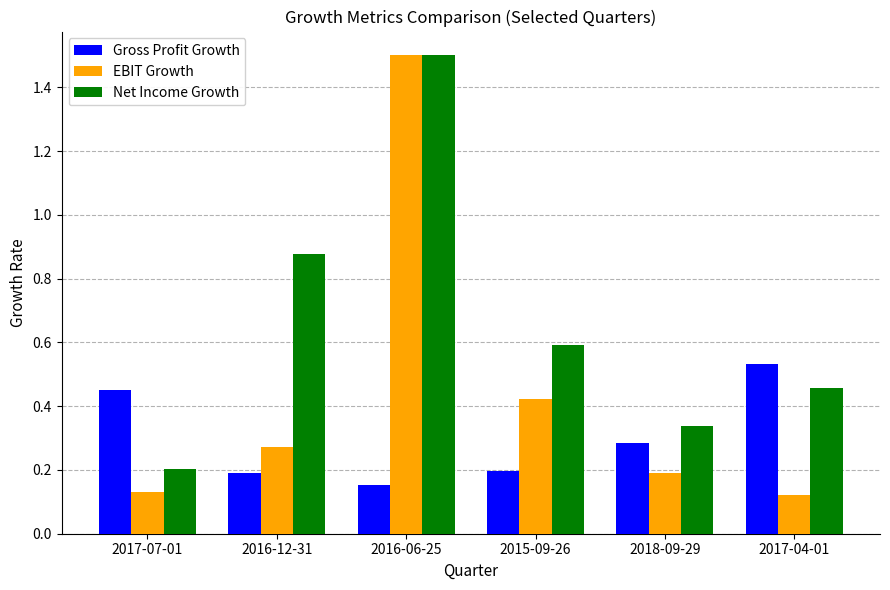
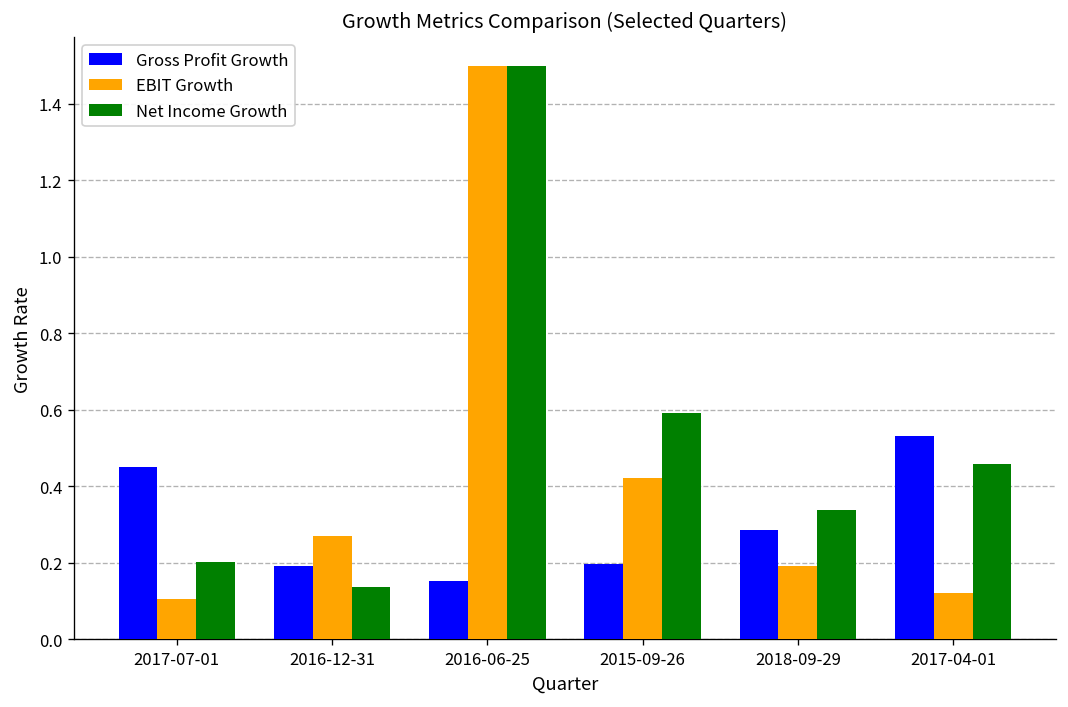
EBIT Growth, 2017-07-01: 0.13 -> 0.10
Net Income Growth, 2016-12-31: 0.88 -> 0.14
